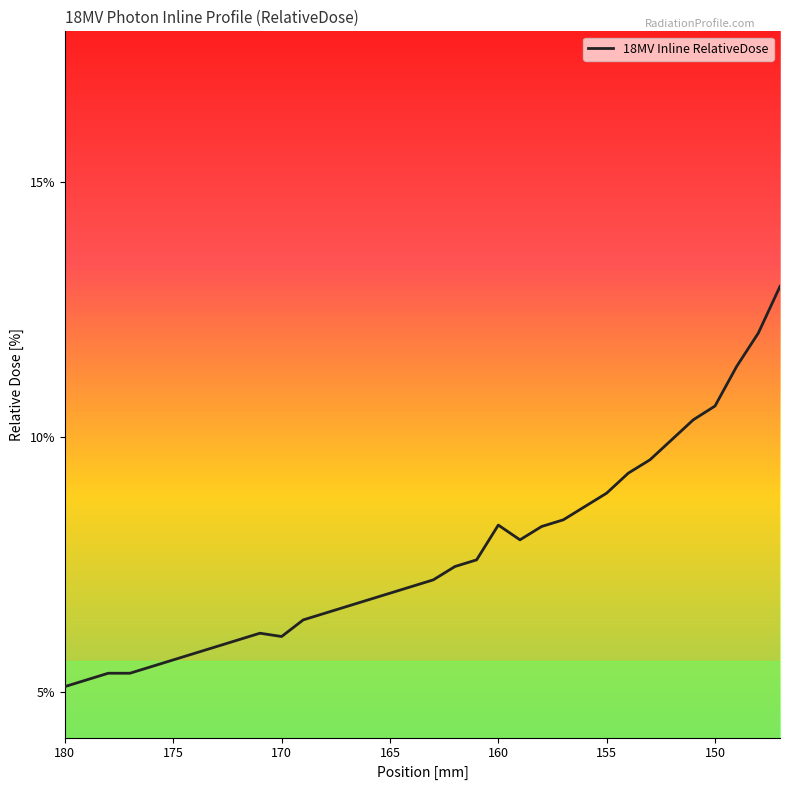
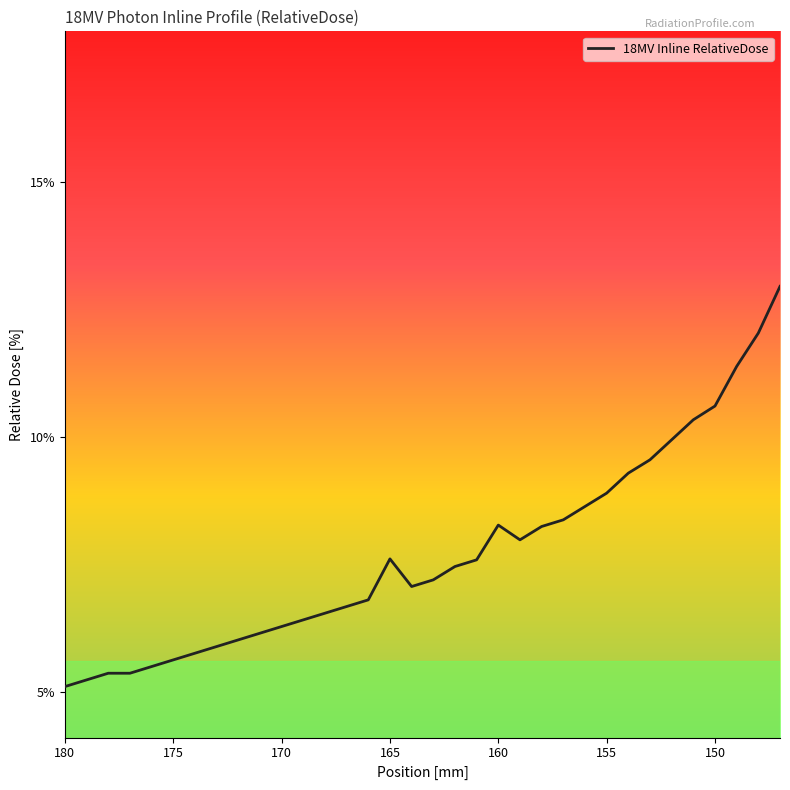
170: 6.1% -> 6.3%
165: 6.9% -> 7.6%
